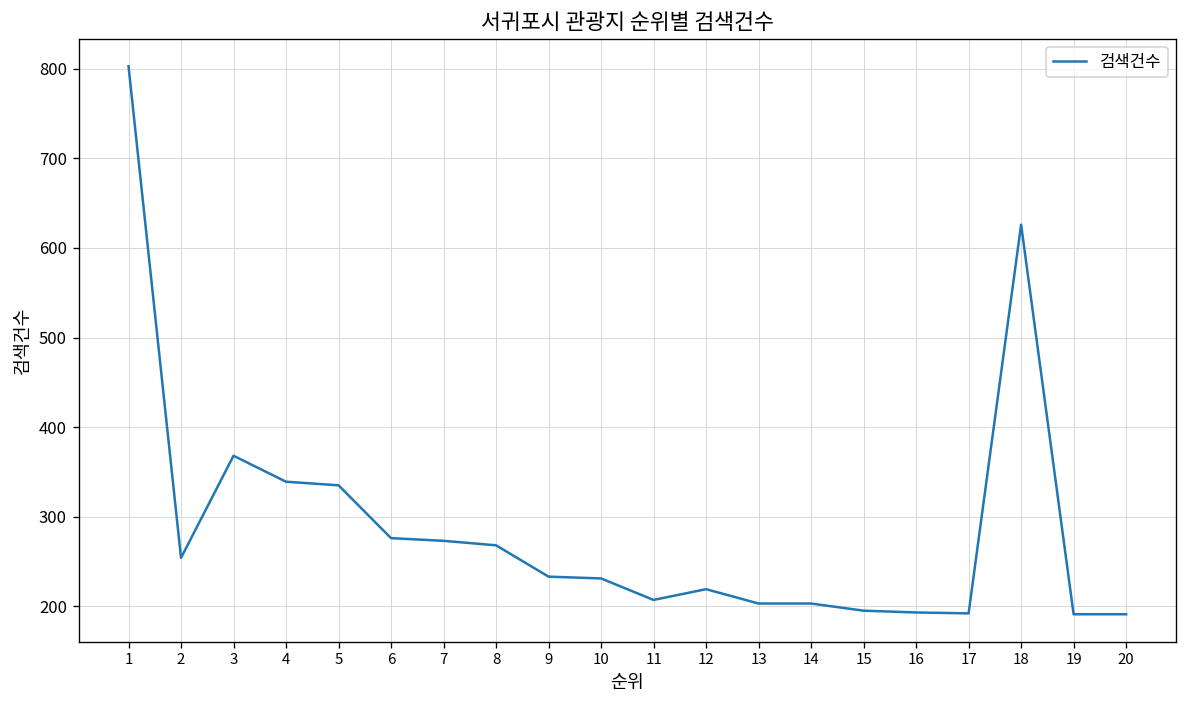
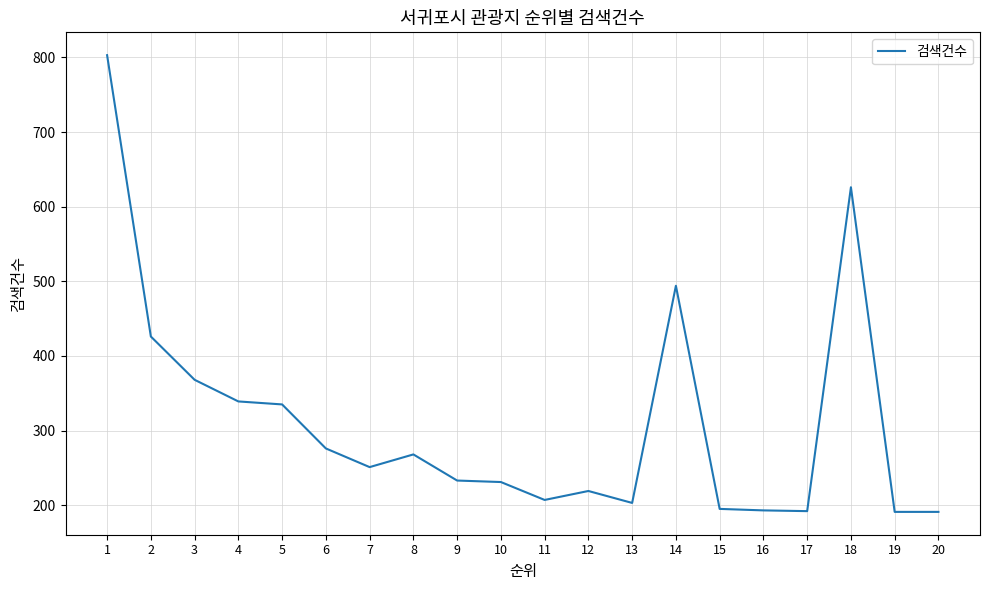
2: 250 -> 430
7: 270 -> 250
14: 200 -> 490
